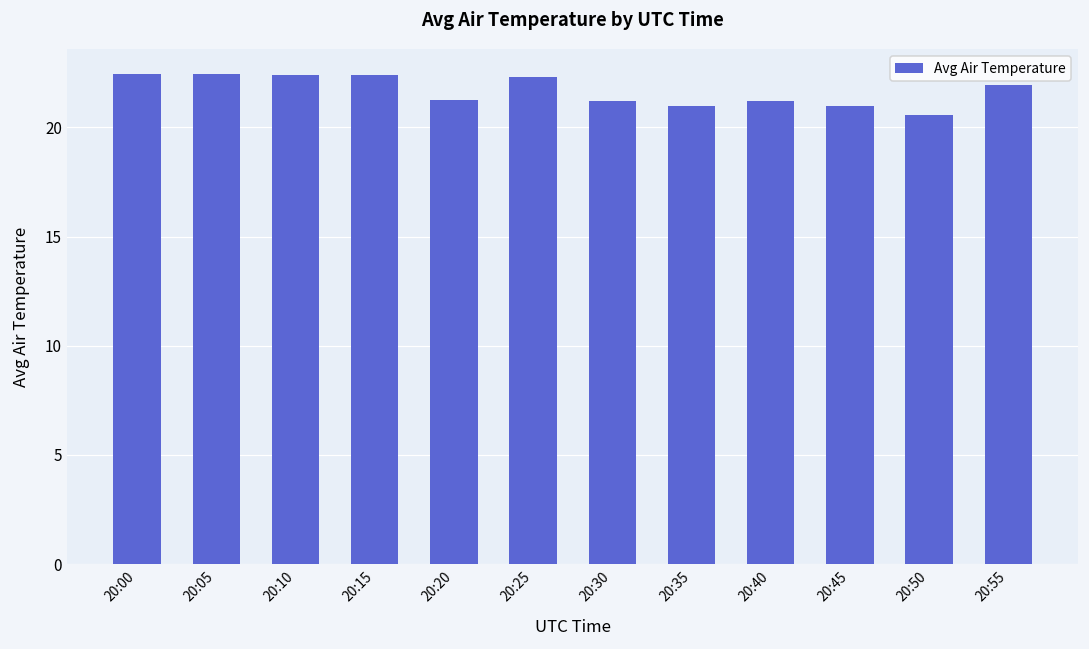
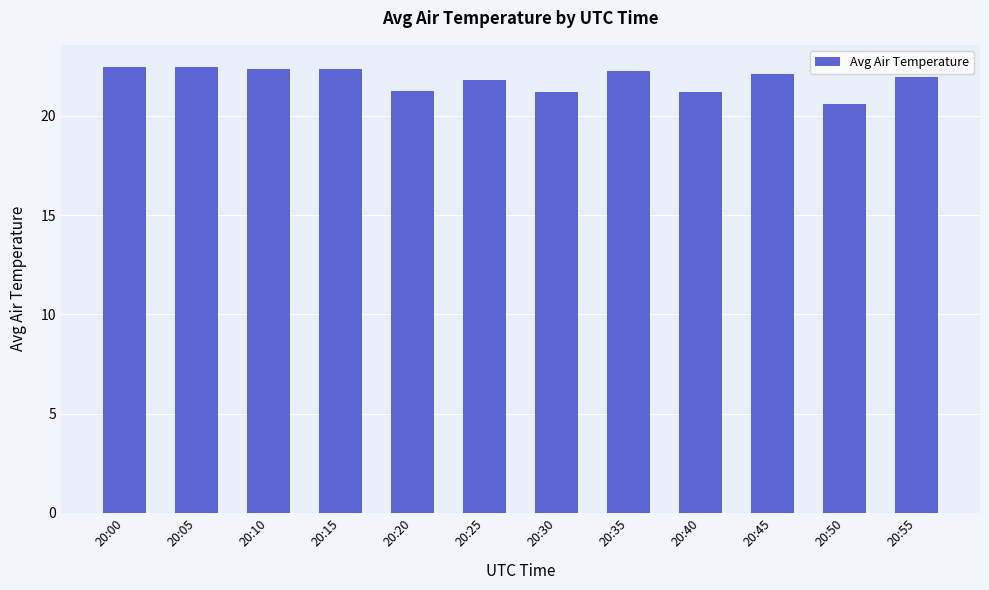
20:25: 22.3 -> 21.8
20:35: 21.0 -> 22.2
20:45: 21.0 -> 22.1
